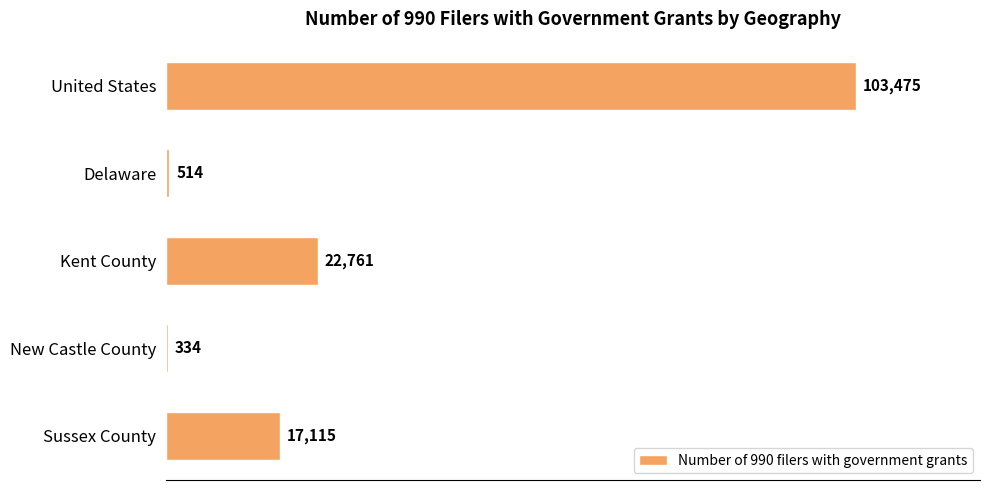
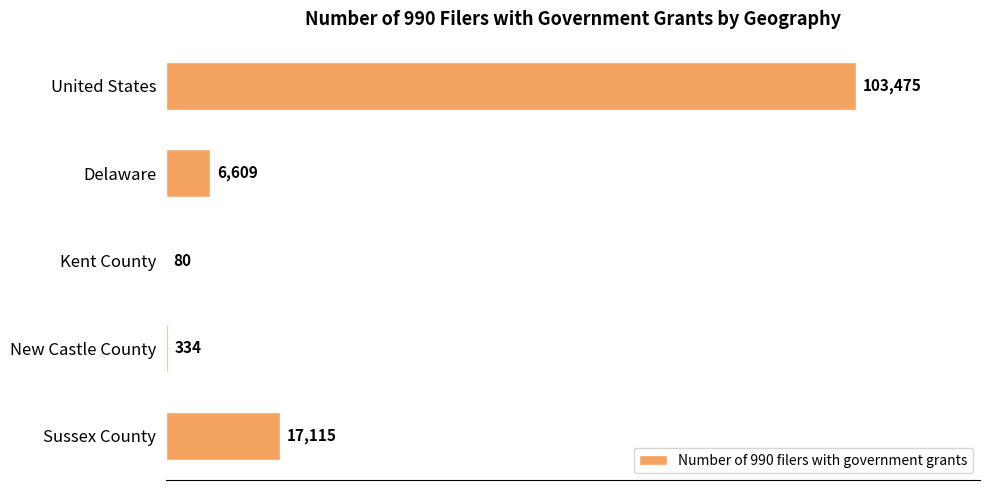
Delaware: 514 -> 6,609
Kent County: 22,761 -> 80
